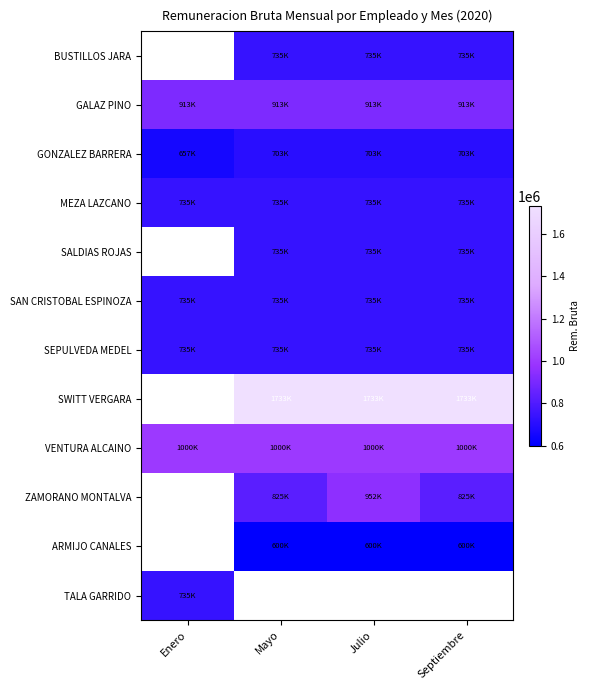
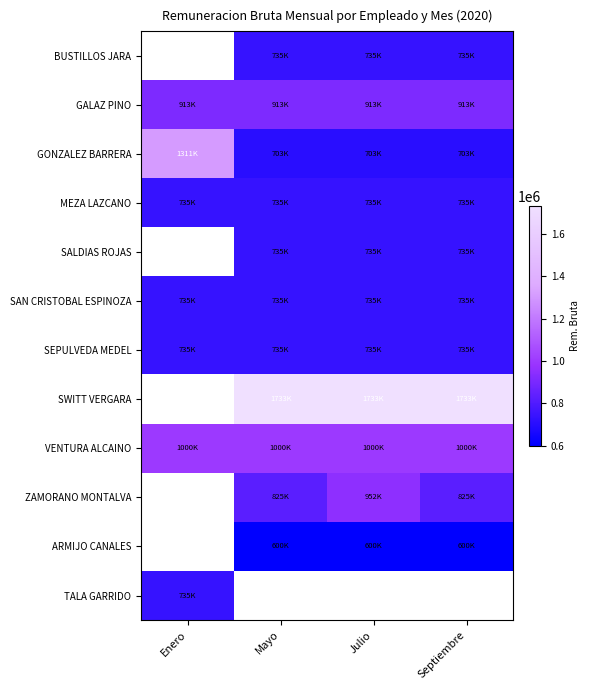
GONZALEZ BARRERA, Enero: 657K -> 1311K
